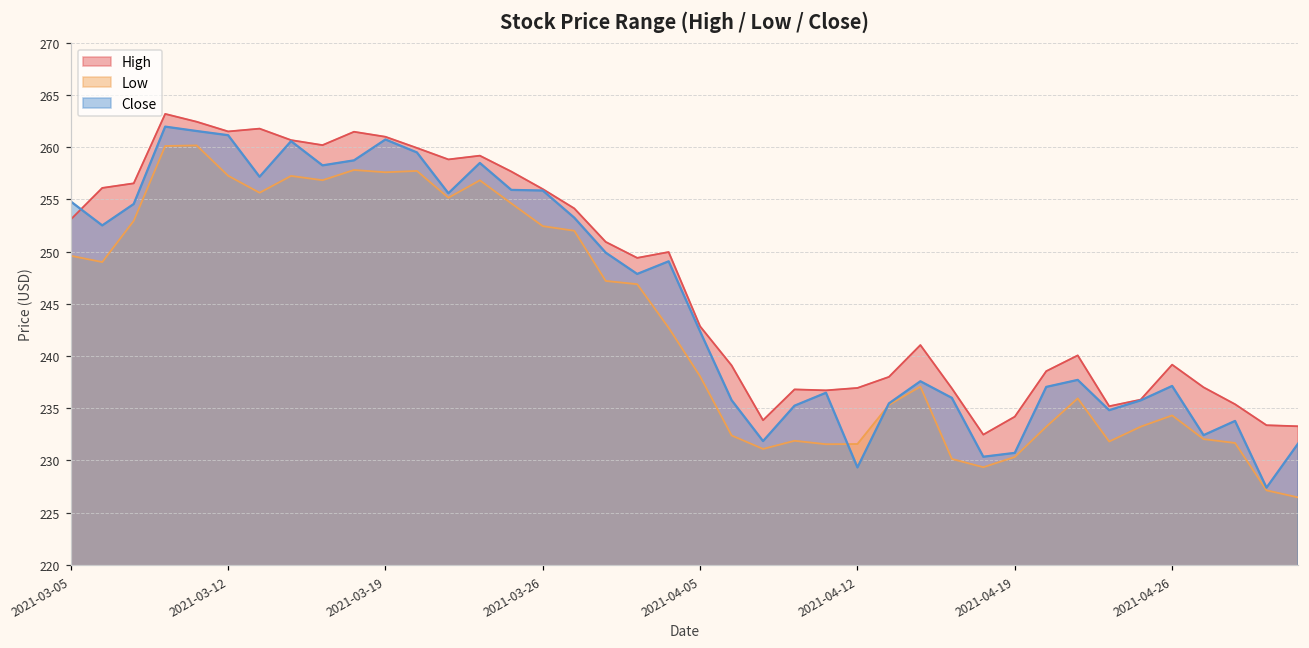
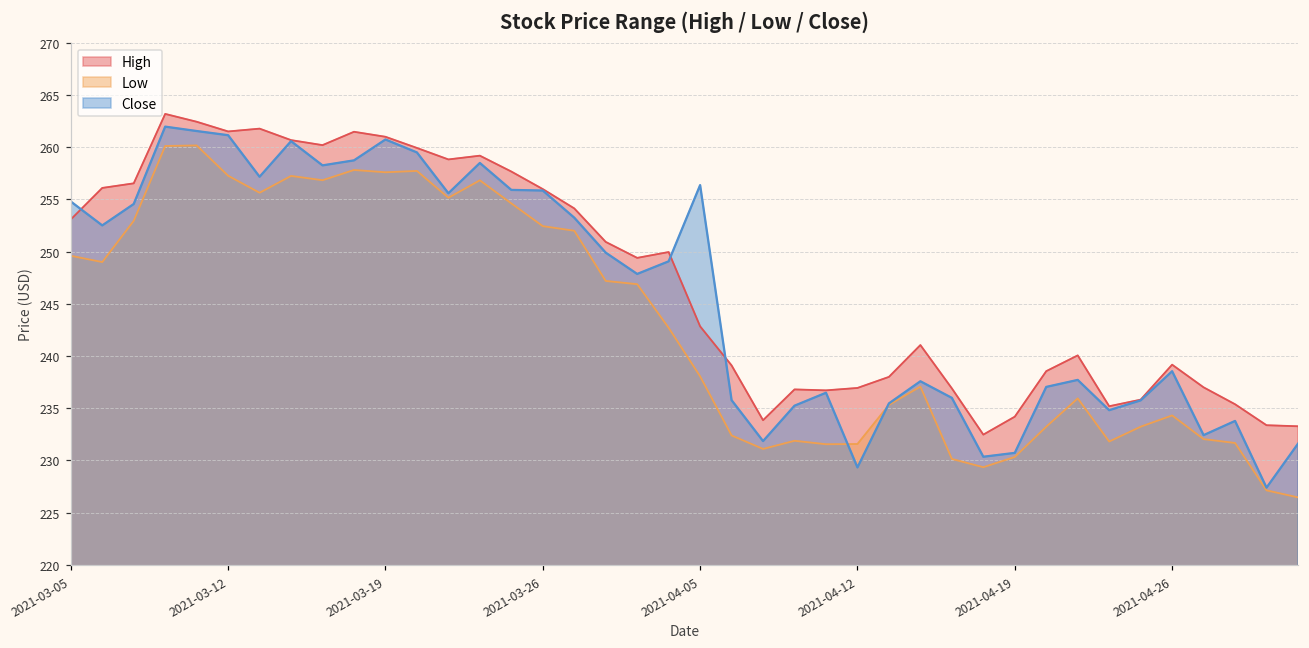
Close, 2021-04-05: 242 -> 256
Close, 2021-04-26: 237 -> 239
